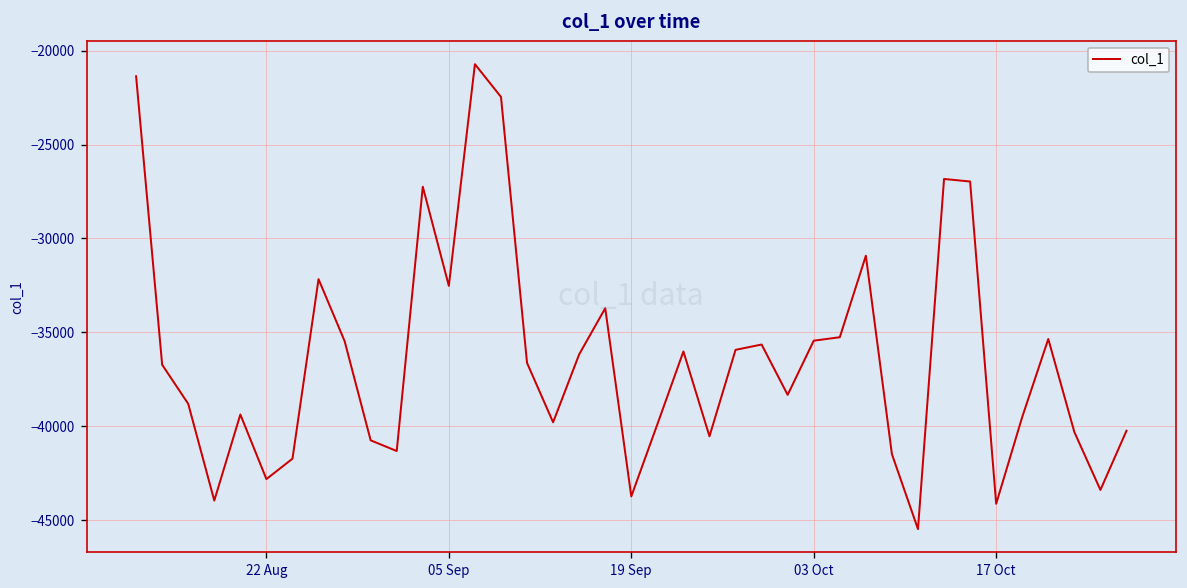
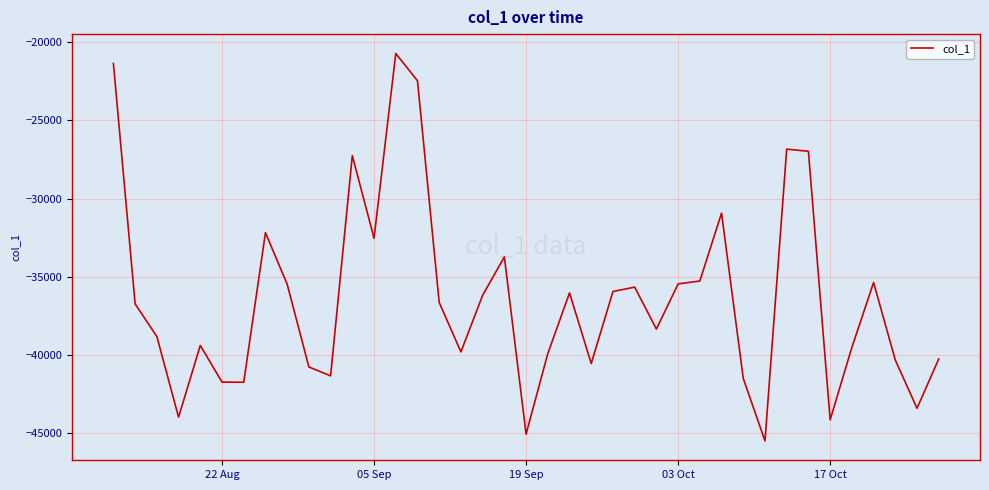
22 Aug: -42800 -> -41700
19 Sep: -43700 -> -45000
